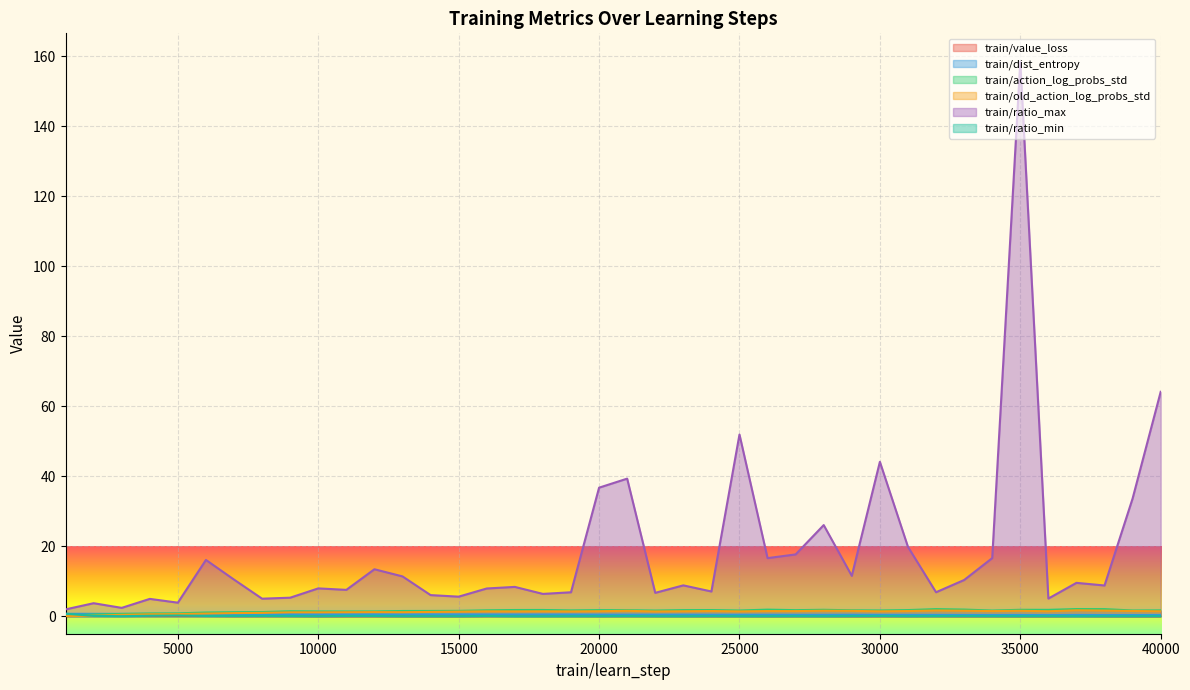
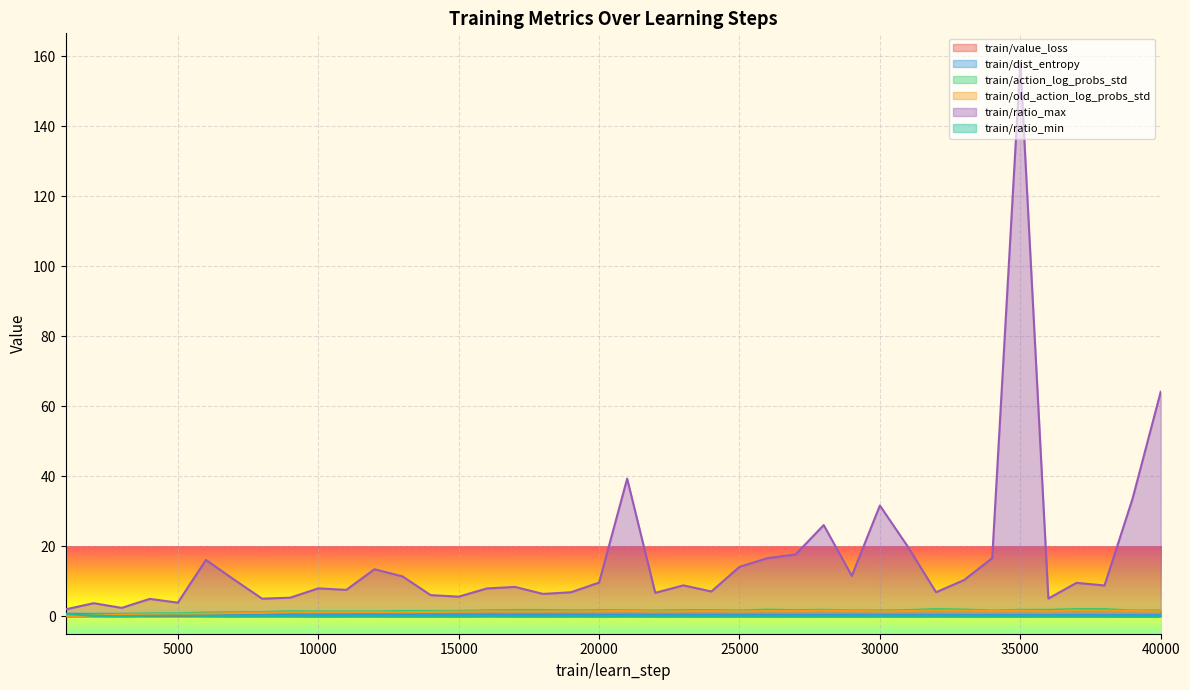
train/ratio_max, 20000: 37 -> 10
train/ratio_max, 25000: 52 -> 14
train/ratio_max, 30000: 44 -> 32
